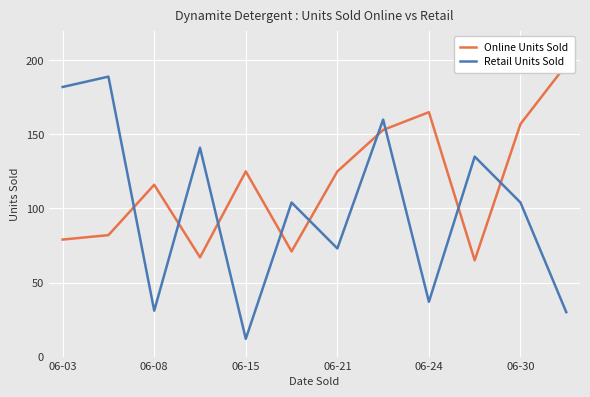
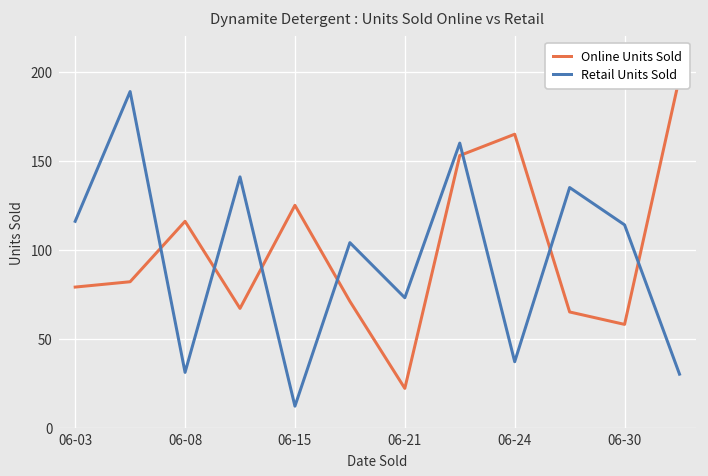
Retail Units Sold, 06-03: 182 -> 116
Online Units Sold, 06-21: 125 -> 22
Online Units Sold, 06-30: 157 -> 58
Retail Units Sold, 06-30: 104 -> 114
